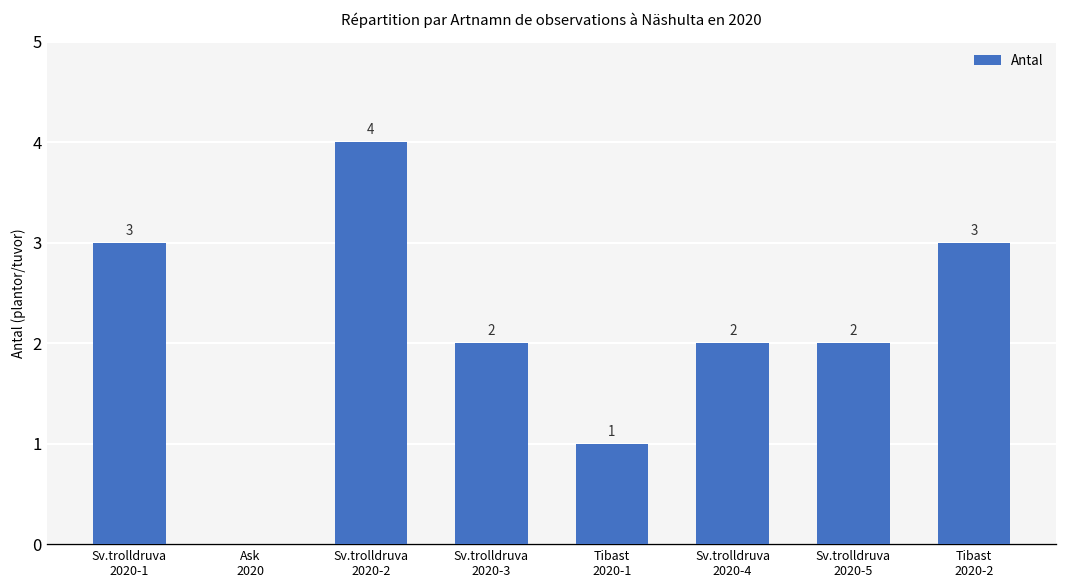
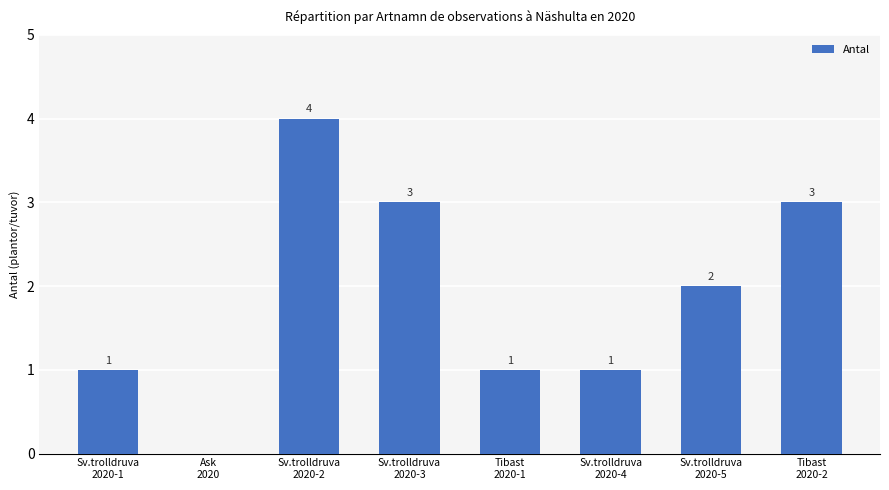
Sv.trolldruva 2020-1: 3 -> 1
Sv.trolldruva 2020-3: 2 -> 3
Sv.trolldruva 2020-4: 2 -> 1
